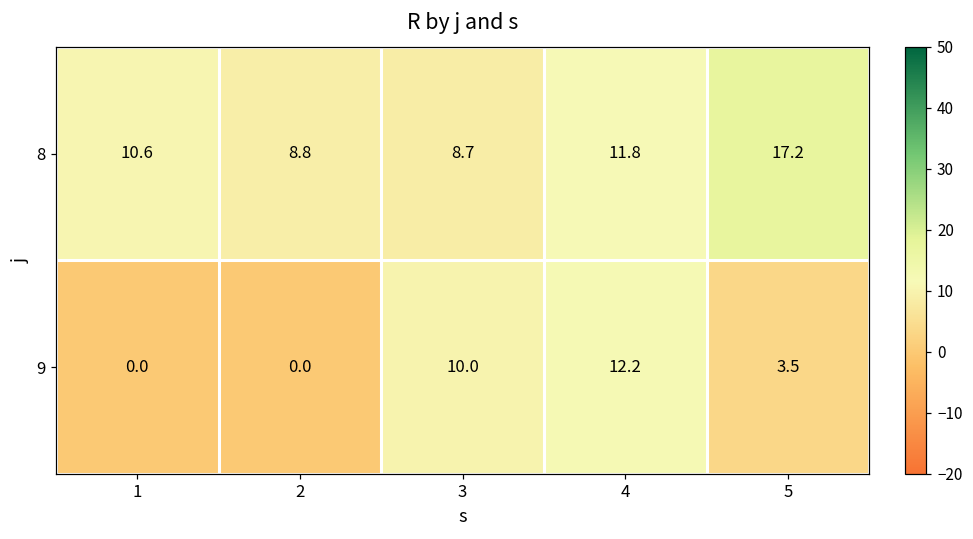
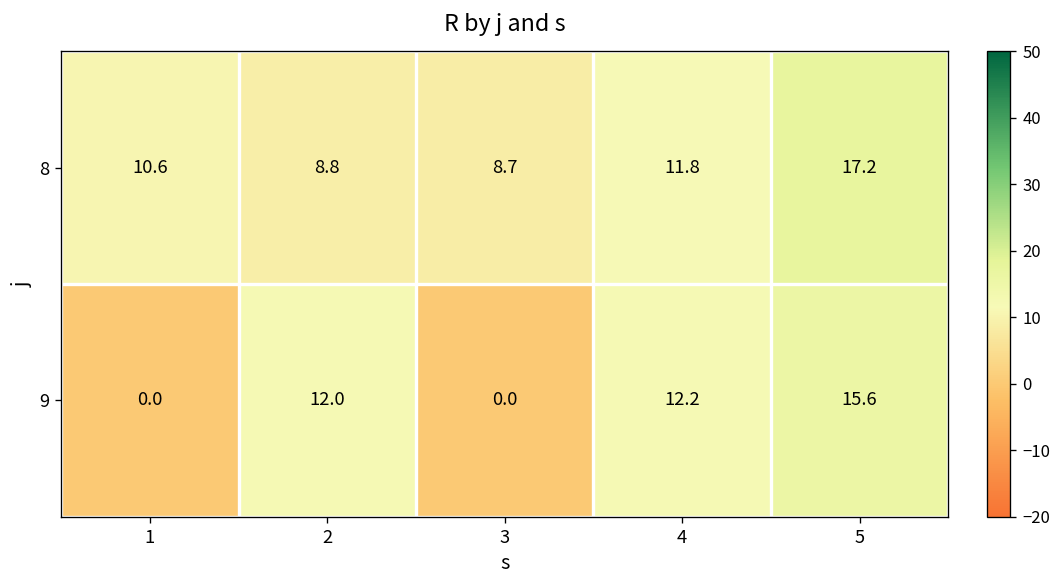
9, 2: 0.0 -> 12.0
9, 3: 10.0 -> 0.0
9, 5: 3.5 -> 15.6
